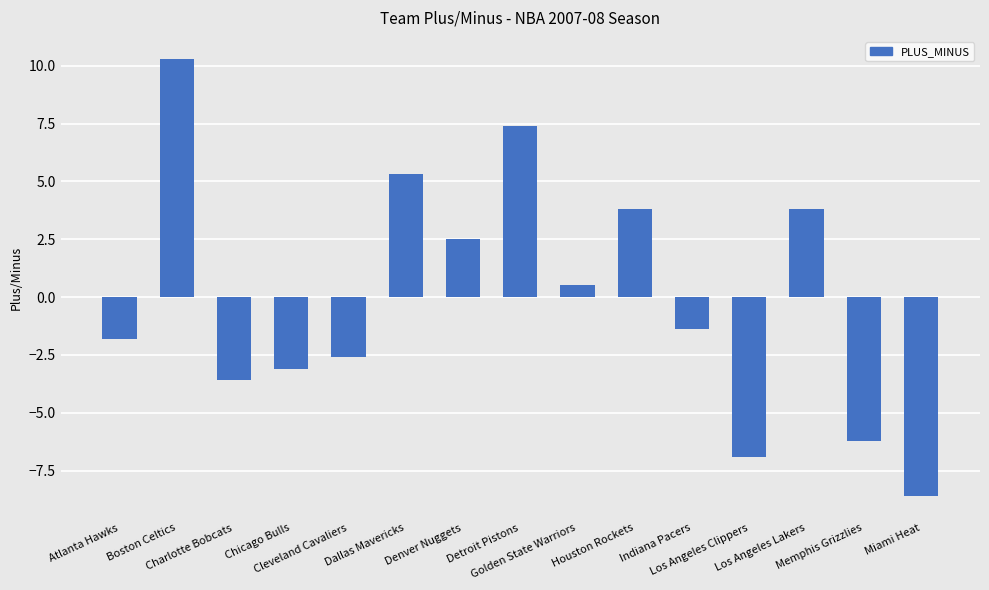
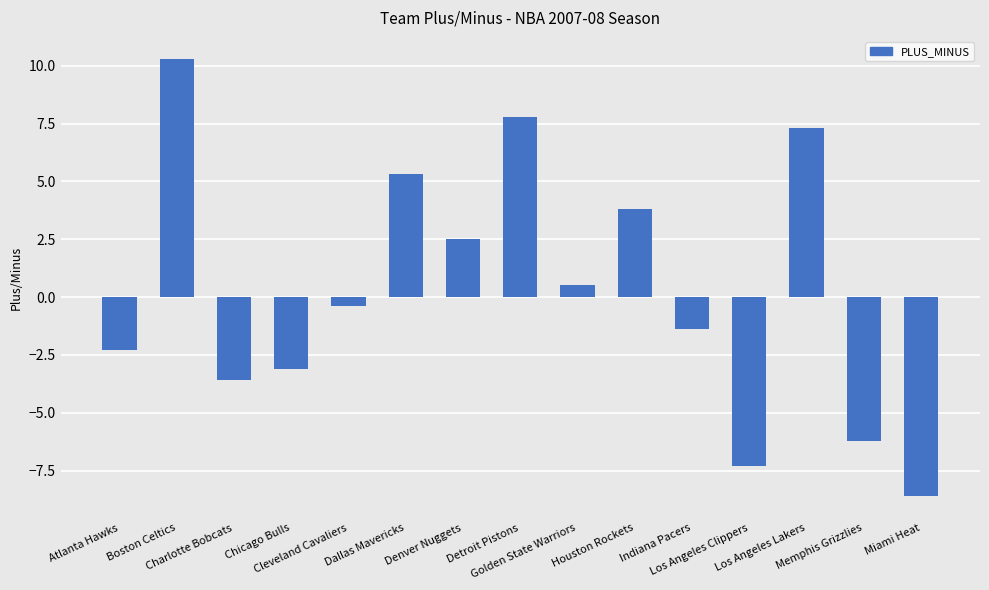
Atlanta Hawks: -1.8 -> -2.3
Cleveland Cavaliers: -2.6 -> -0.4
Detroit Pistons: 7.4 -> 7.8
Los Angeles Clippers: -6.9 -> -7.3
Los Angeles Lakers: 3.8 -> 7.3
